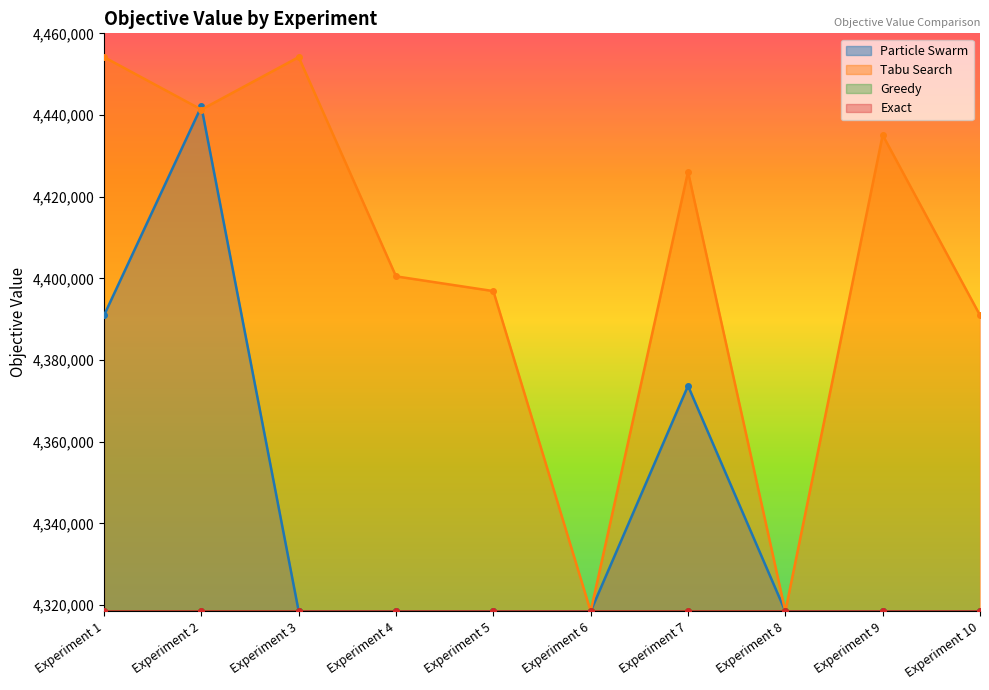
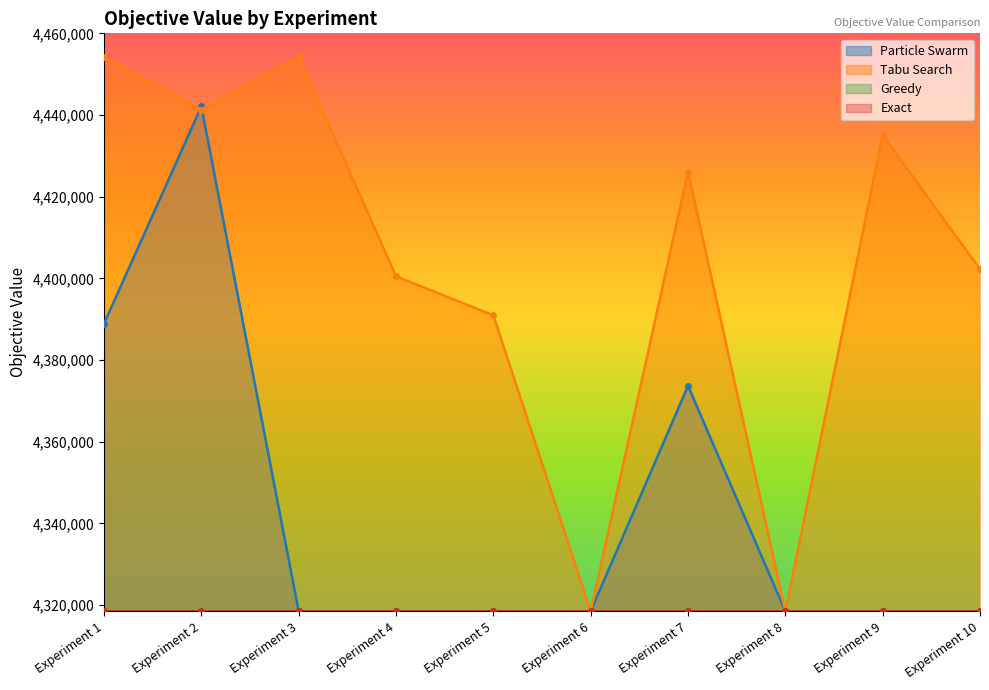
Particle Swarm, Experiment 1: 4,391,000 -> 4,389,000
Tabu Search, Experiment 5: 4,397,000 -> 4,391,000
Tabu Search, Experiment 10: 4,391,000 -> 4,402,000
